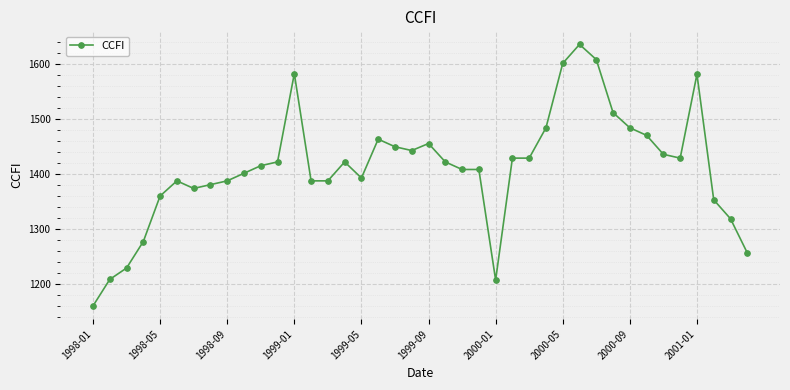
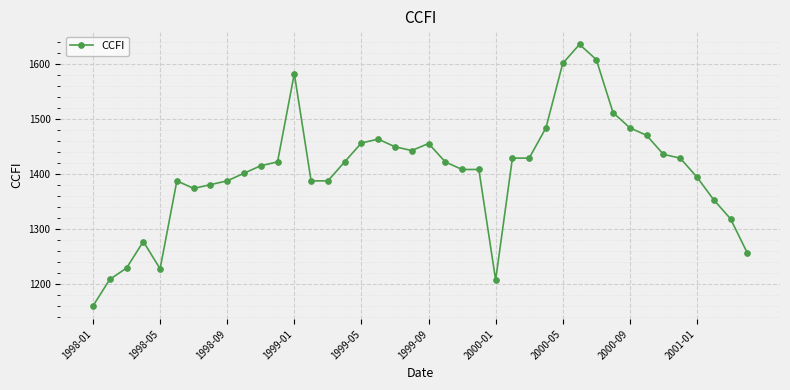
1998-05: 1360 -> 1230
1999-05: 1390 -> 1460
2001-01: 1580 -> 1390
